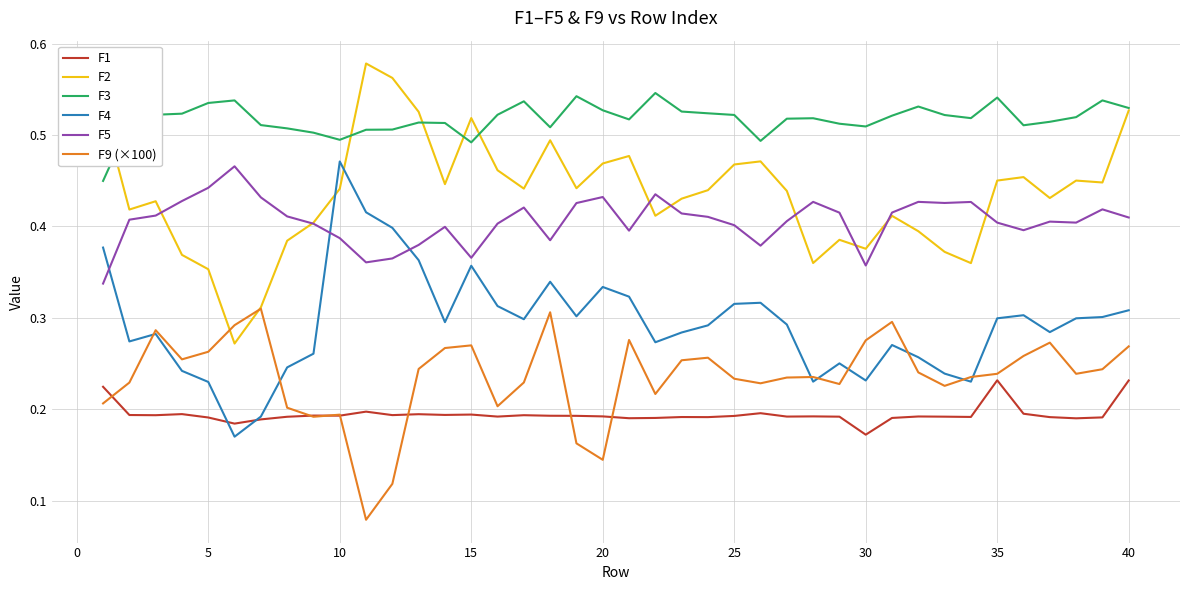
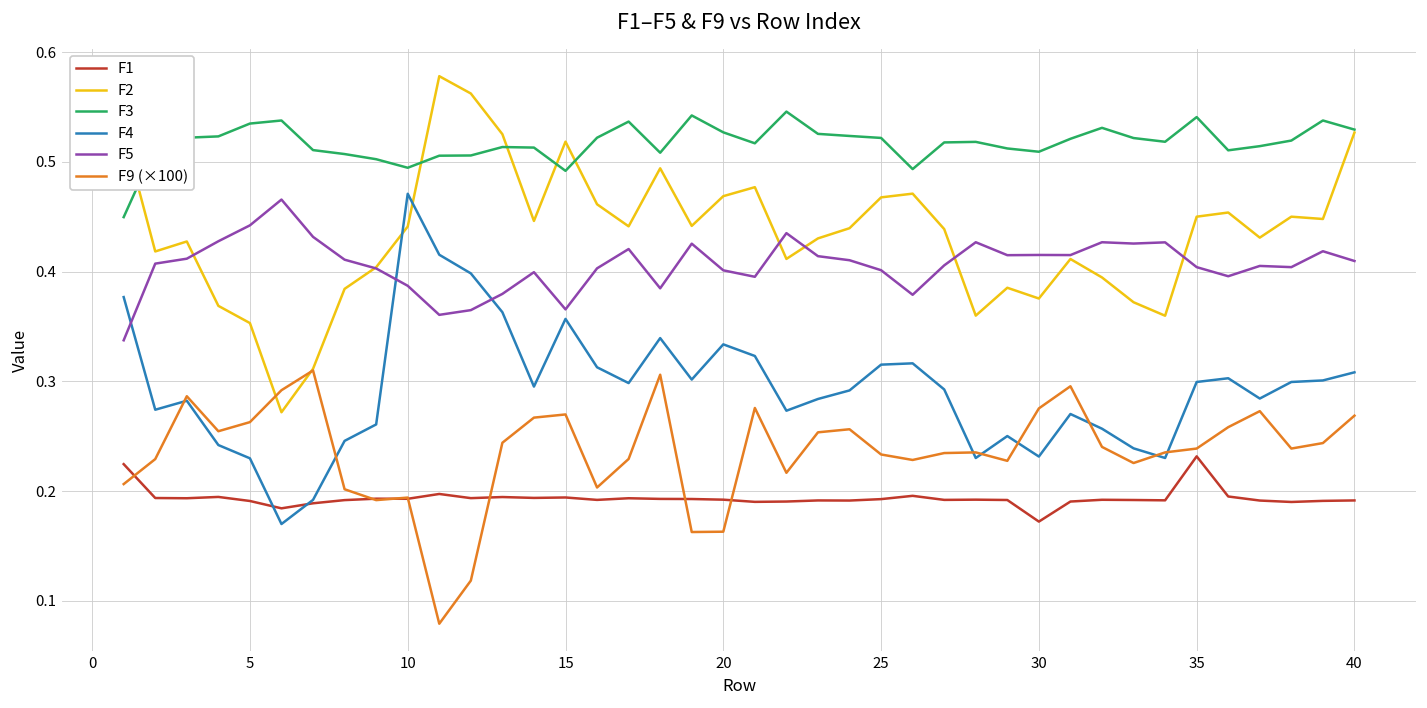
F5, 20: 0.43 -> 0.40
F9 (×100), 20: 0.14 -> 0.16
F5, 30: 0.36 -> 0.42
F1, 40: 0.23 -> 0.19
